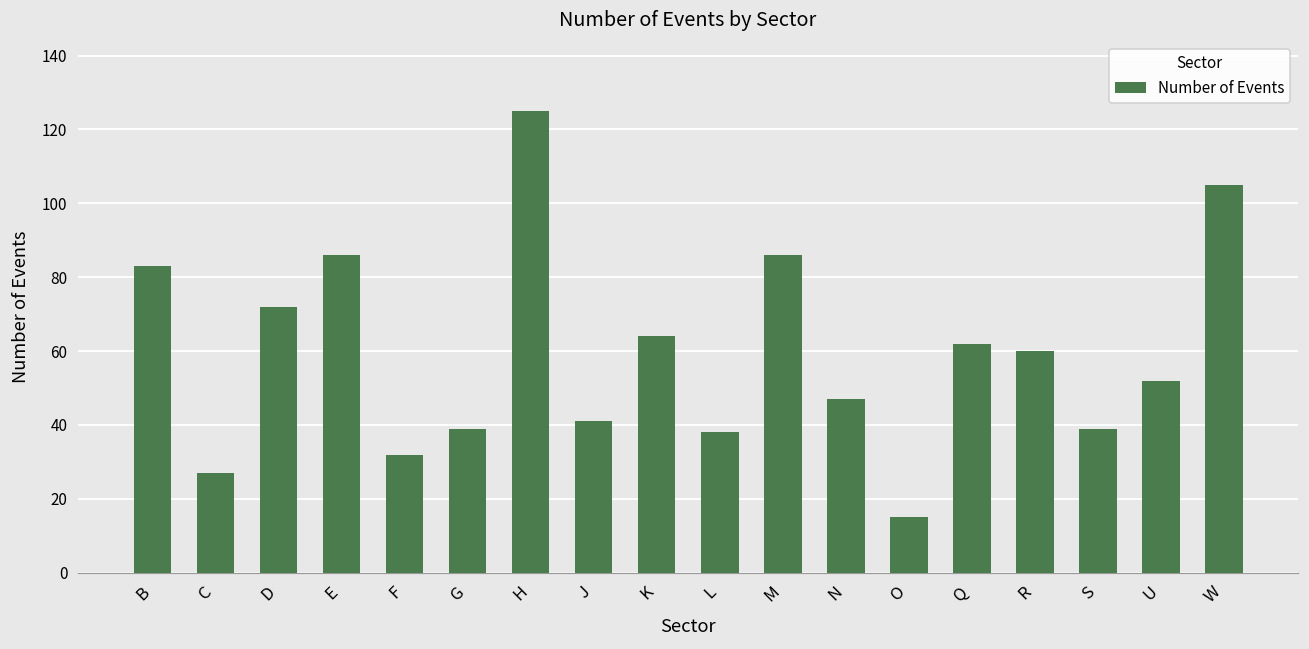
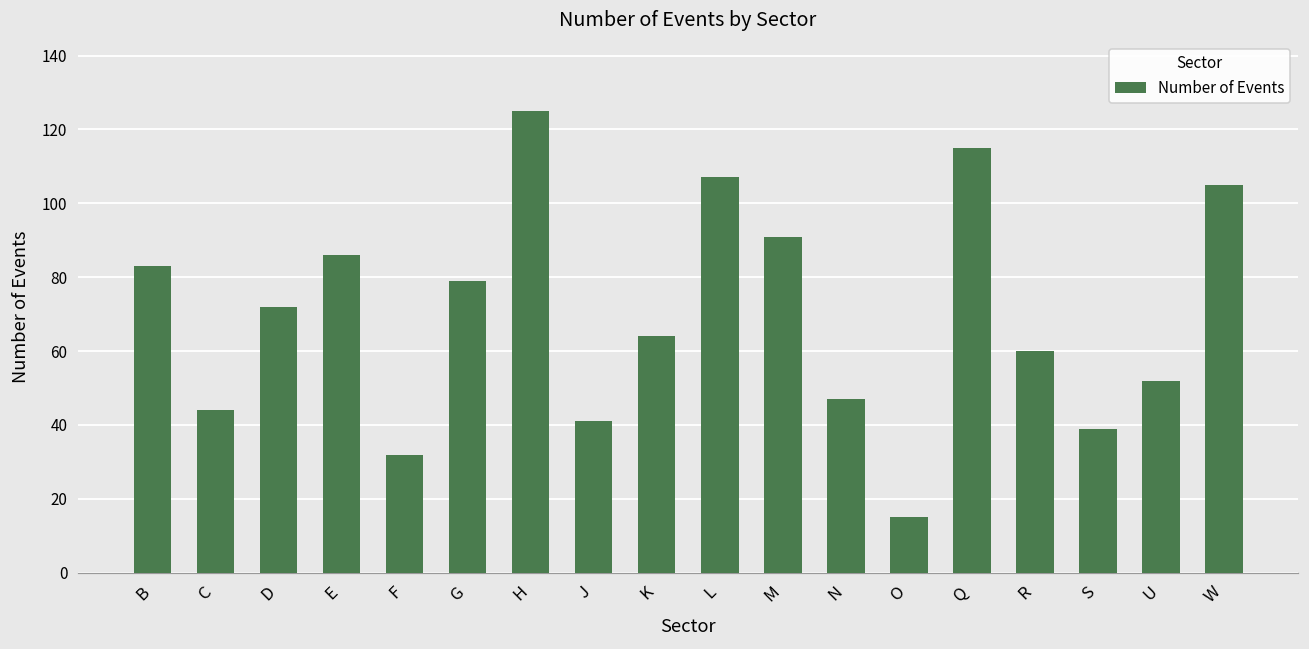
C: 27 -> 44
G: 39 -> 79
L: 38 -> 107
M: 86 -> 91
Q: 62 -> 115
